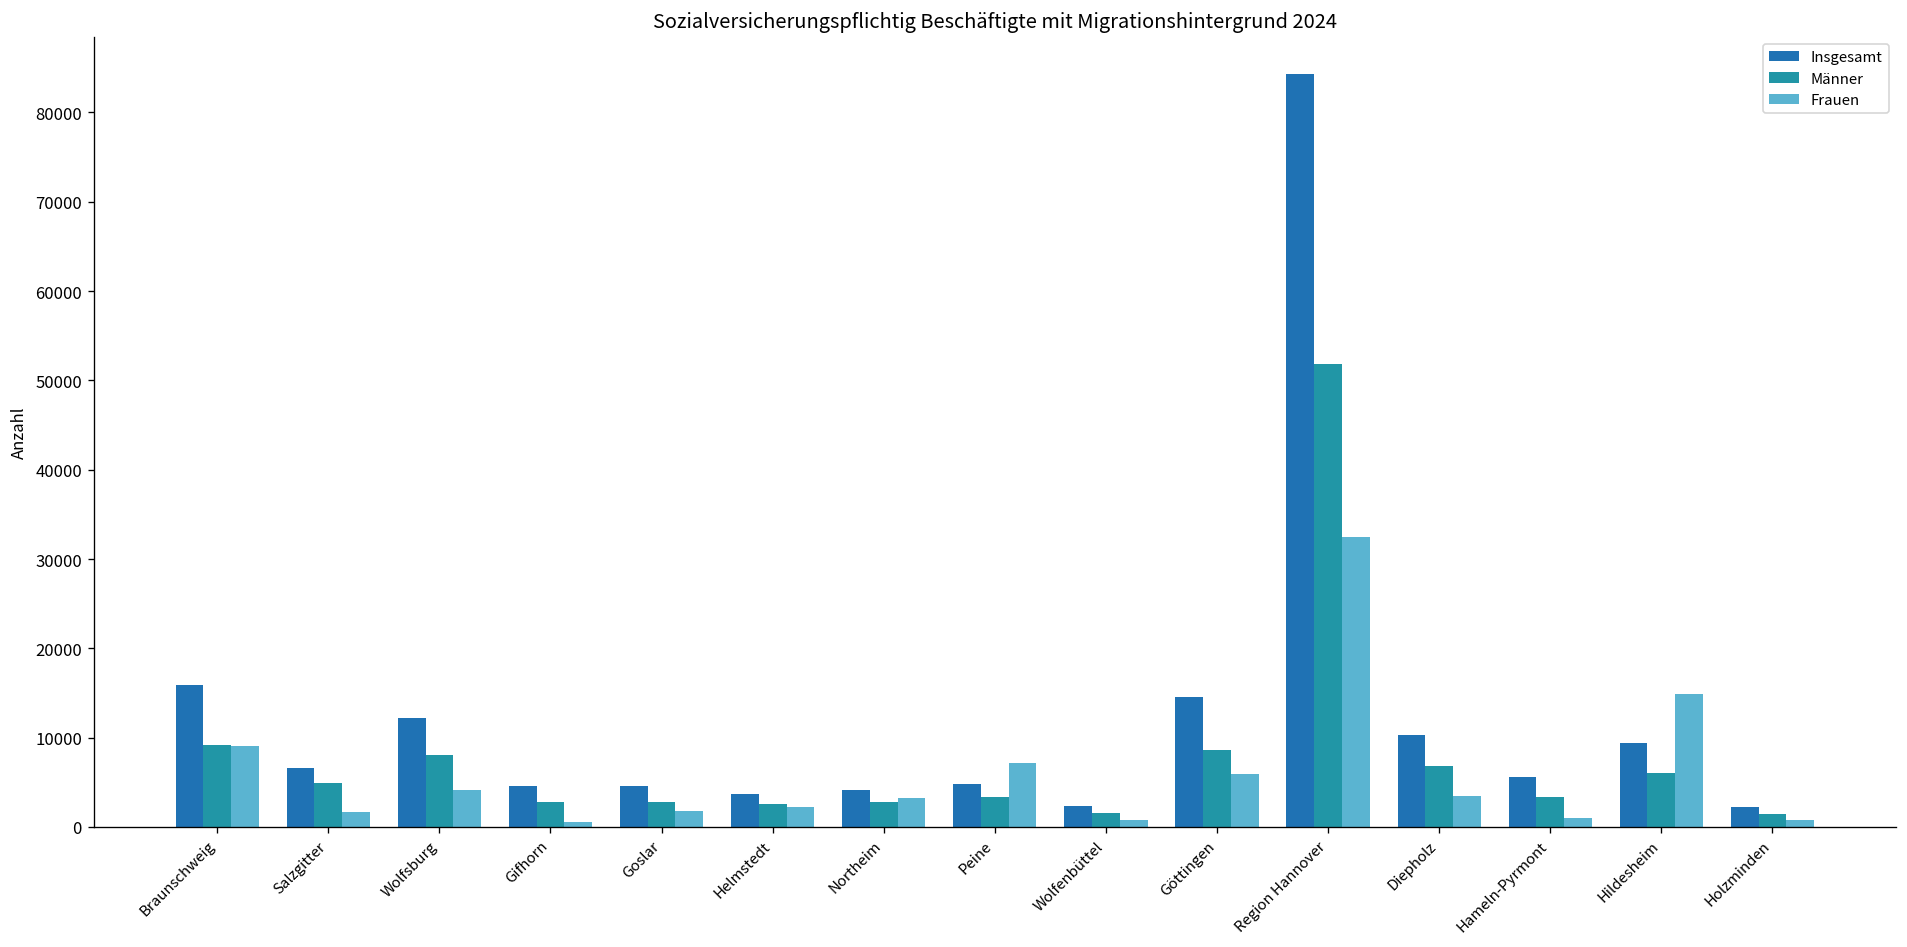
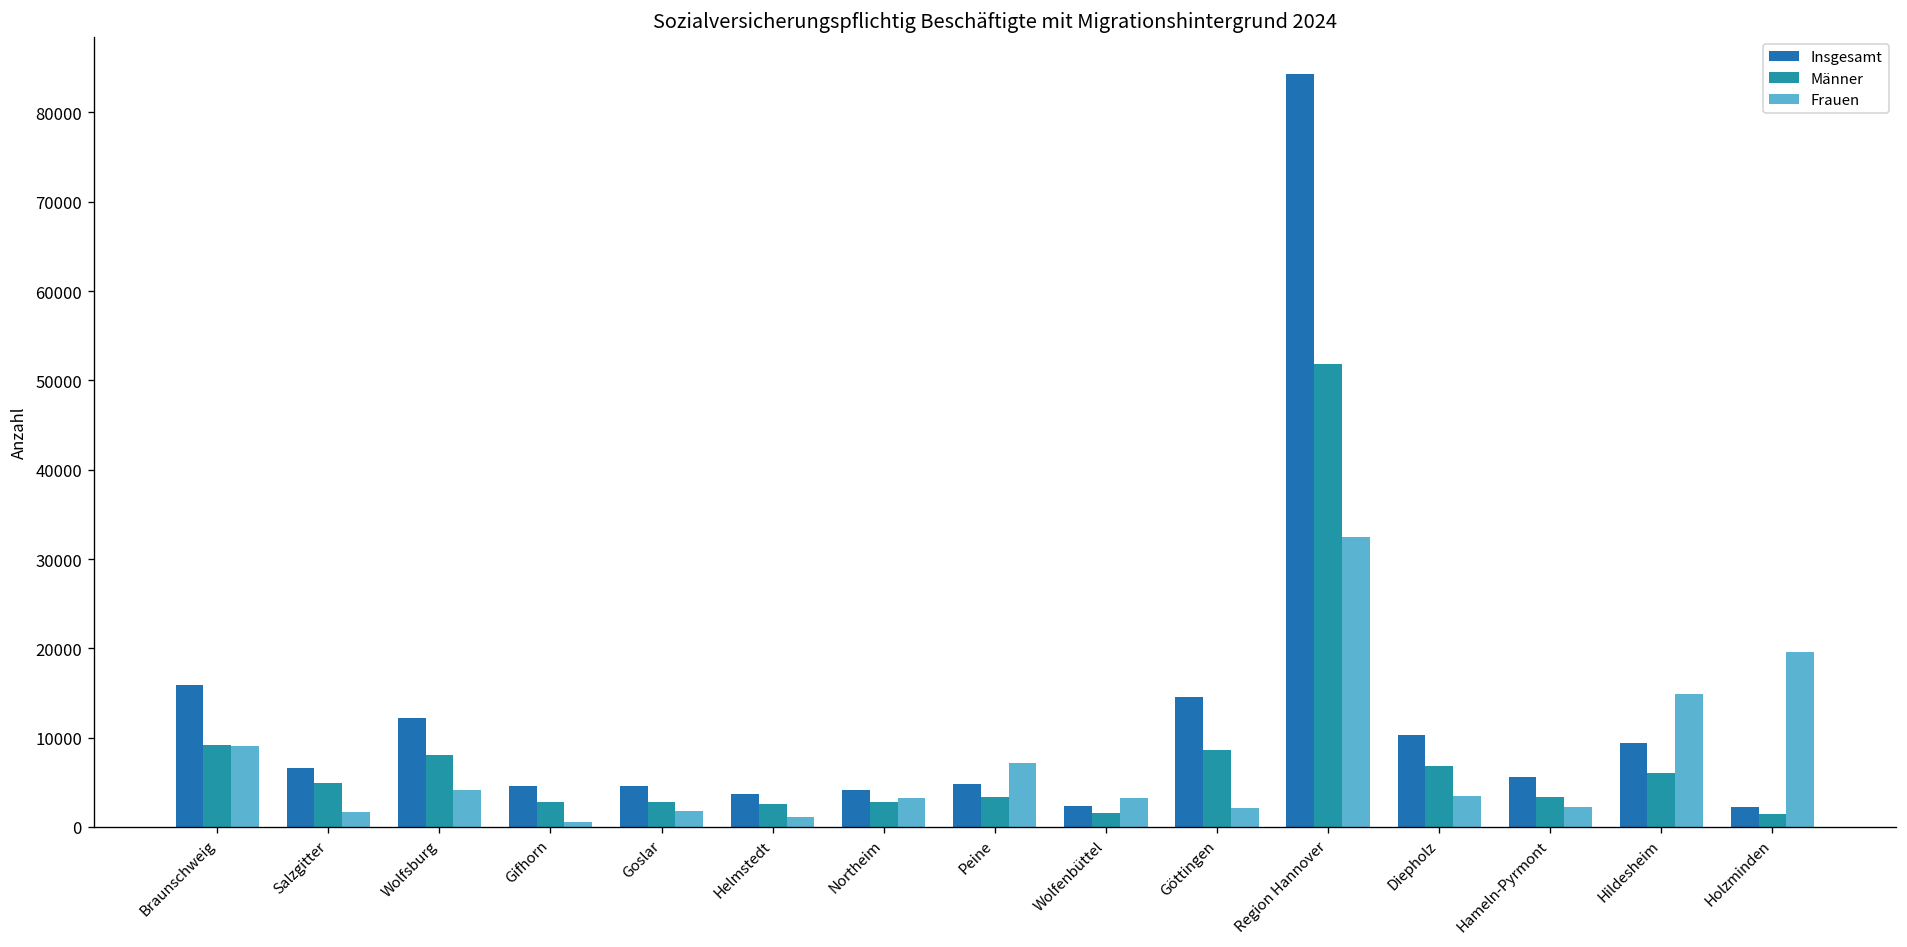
Frauen, Helmstedt: 2000 -> 1000
Frauen, Wolfenbüttel: 1000 -> 3000
Frauen, Göttingen: 6000 -> 2000
Frauen, Hameln-Pyrmont: 1000 -> 2000
Frauen, Holzminden: 1000 -> 20000
